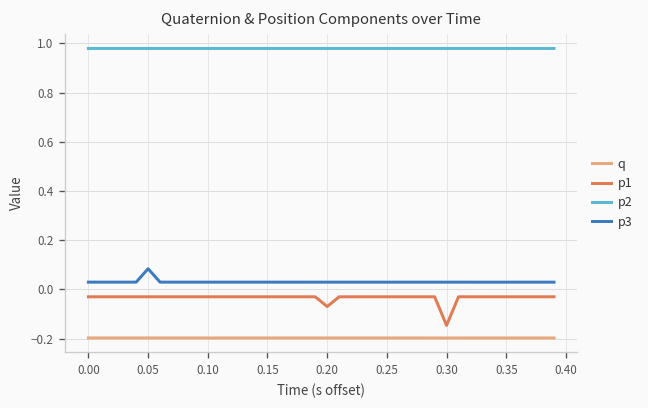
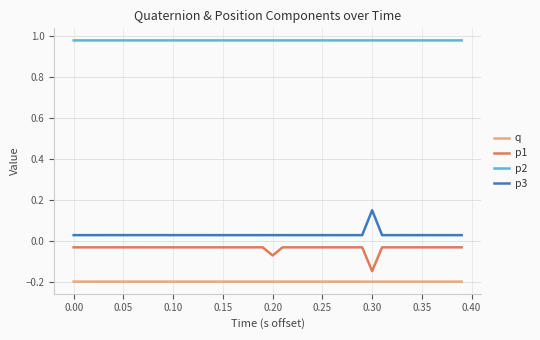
p3, 0.05: 0.08 -> 0.03
p3, 0.30: 0.03 -> 0.15
